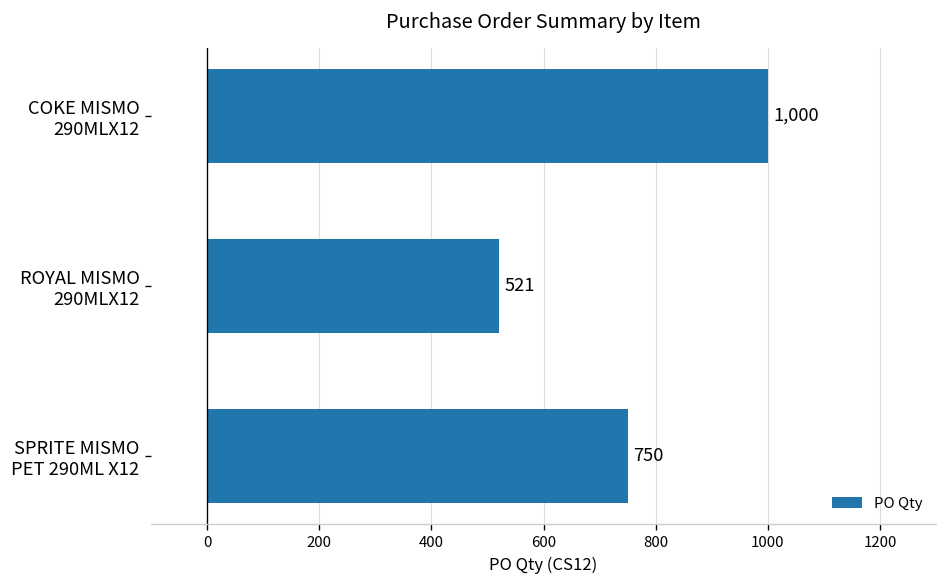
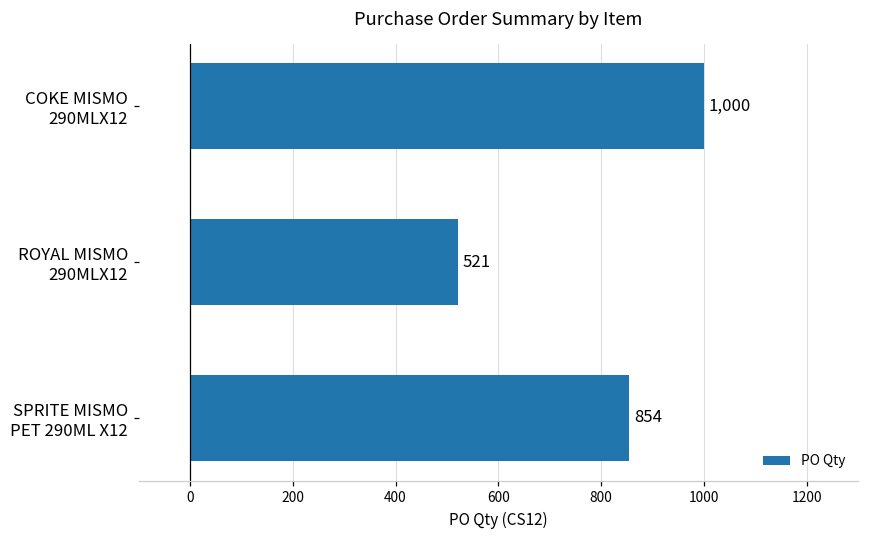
SPRITE MISMO PET 290ML X12: 750 -> 854
